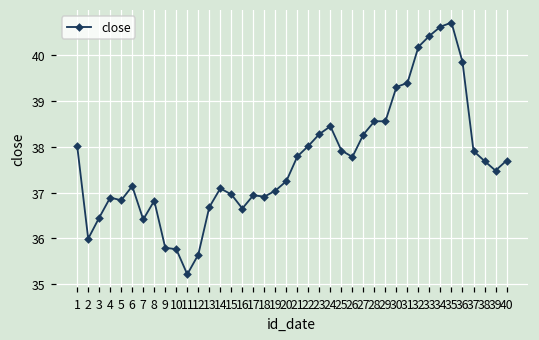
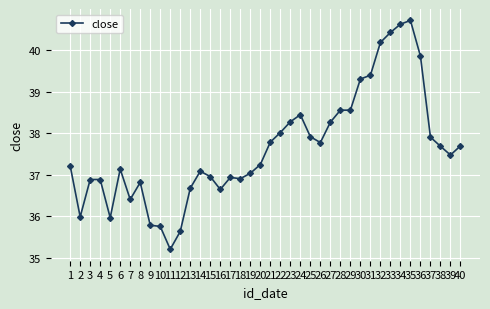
1: 38.0 -> 37.2
3: 36.5 -> 36.9
5: 36.8 -> 36.0
